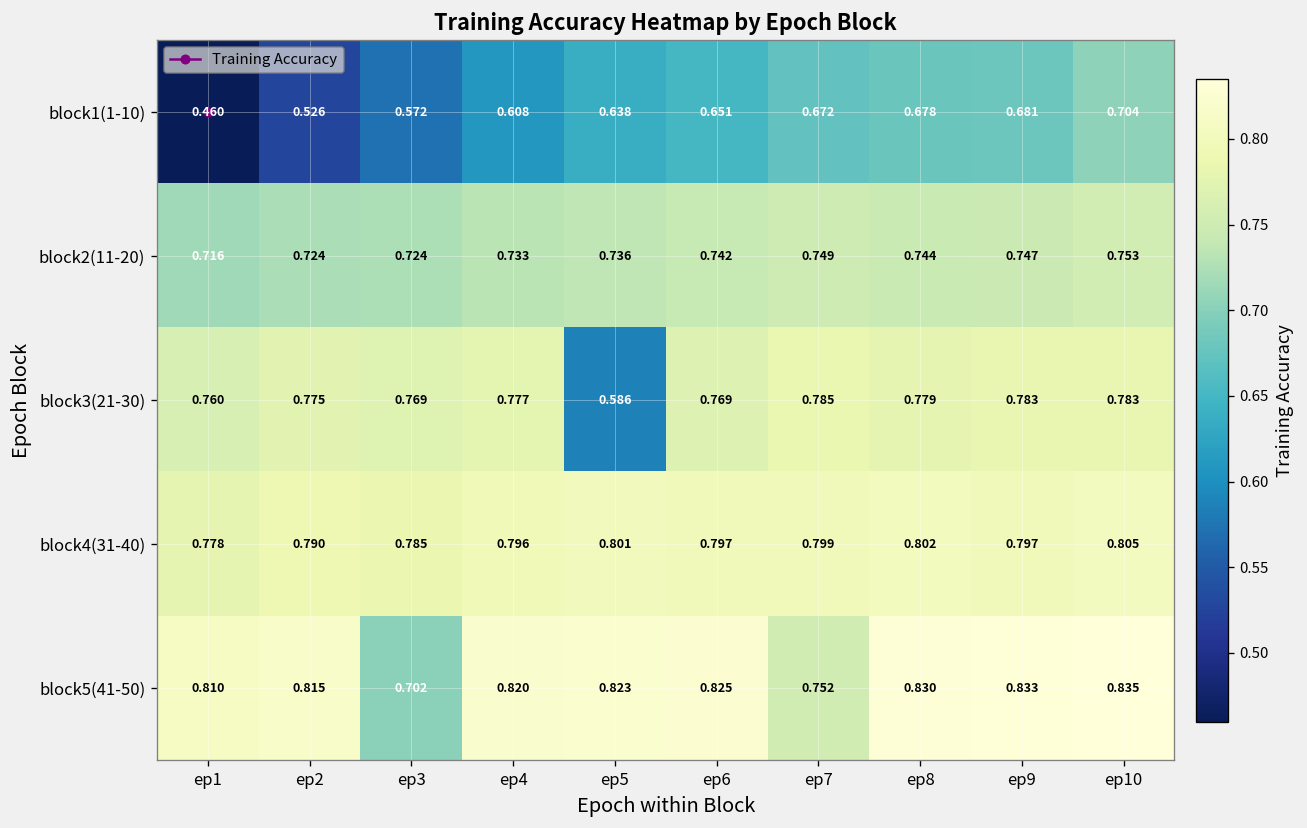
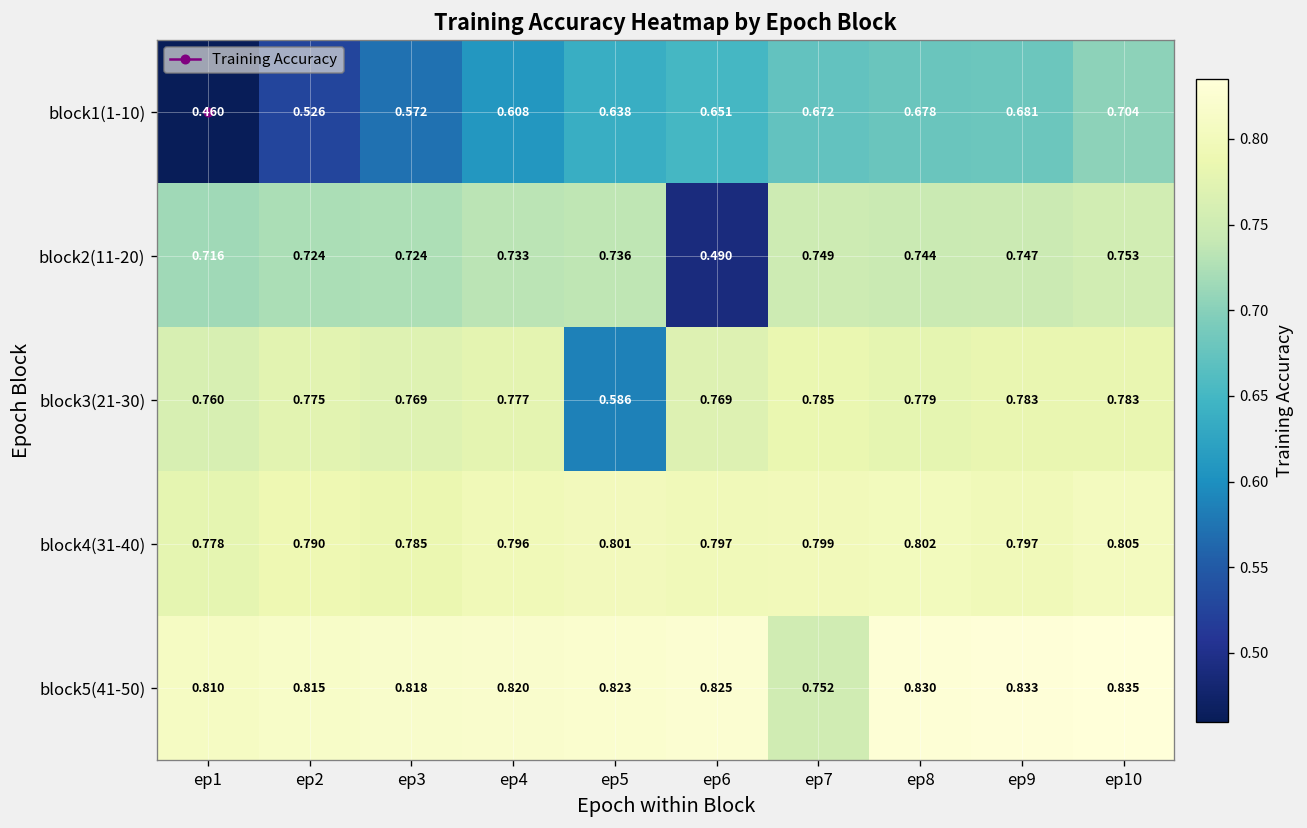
block2(11-20), ep6: 0.742 -> 0.490
block5(41-50), ep3: 0.702 -> 0.818
